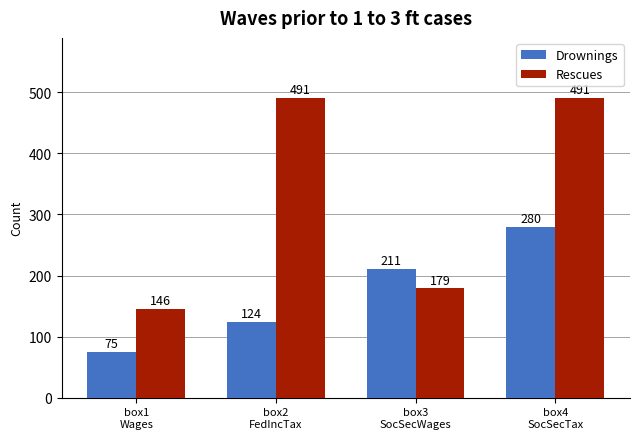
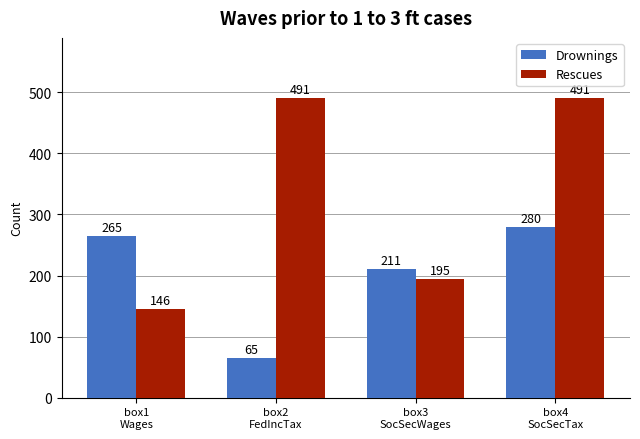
Drownings, box1 Wages: 75 -> 265
Drownings, box2 FedIncTax: 124 -> 65
Rescues, box3 SocSecWages: 179 -> 195
